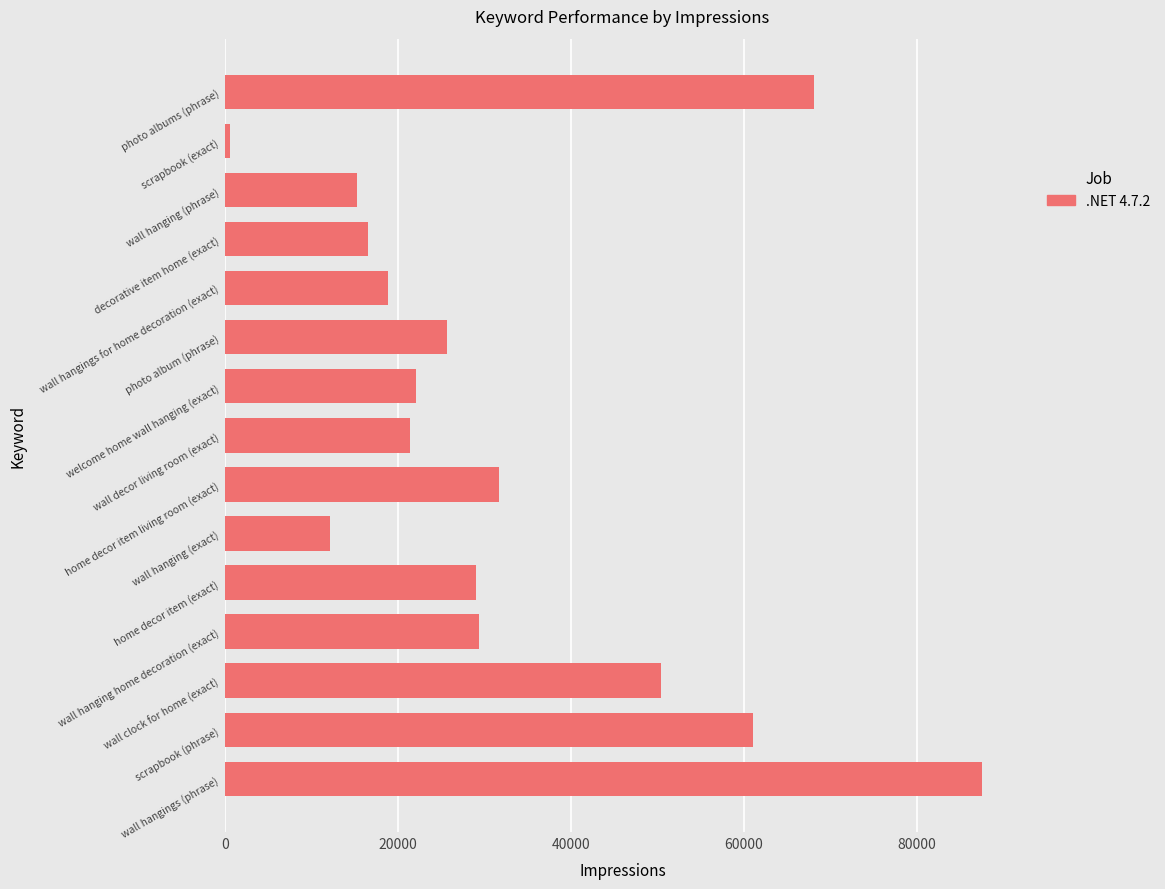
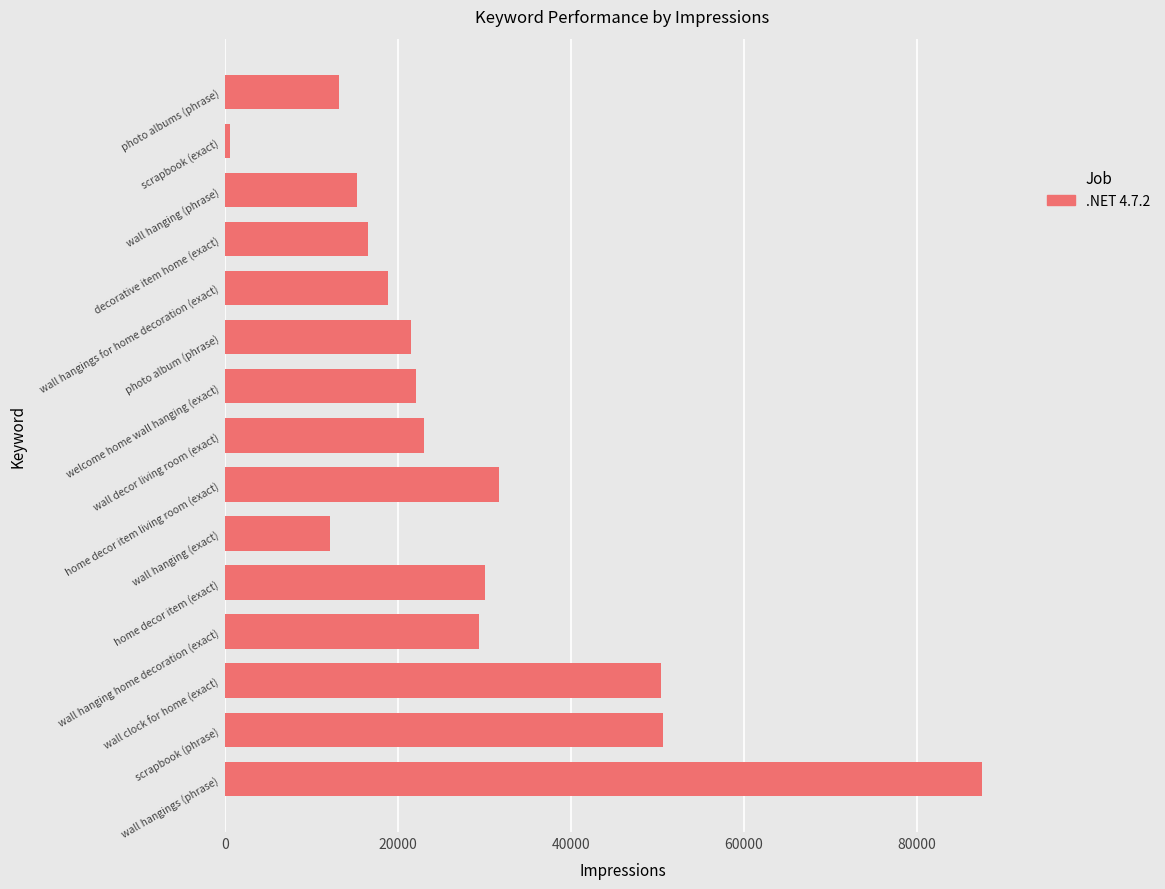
photo albums (phrase): 68000 -> 13000
photo album (phrase): 26000 -> 21000
wall decor living room (exact): 21000 -> 23000
home decor item (exact): 29000 -> 30000
scrapbook (phrase): 61000 -> 51000
